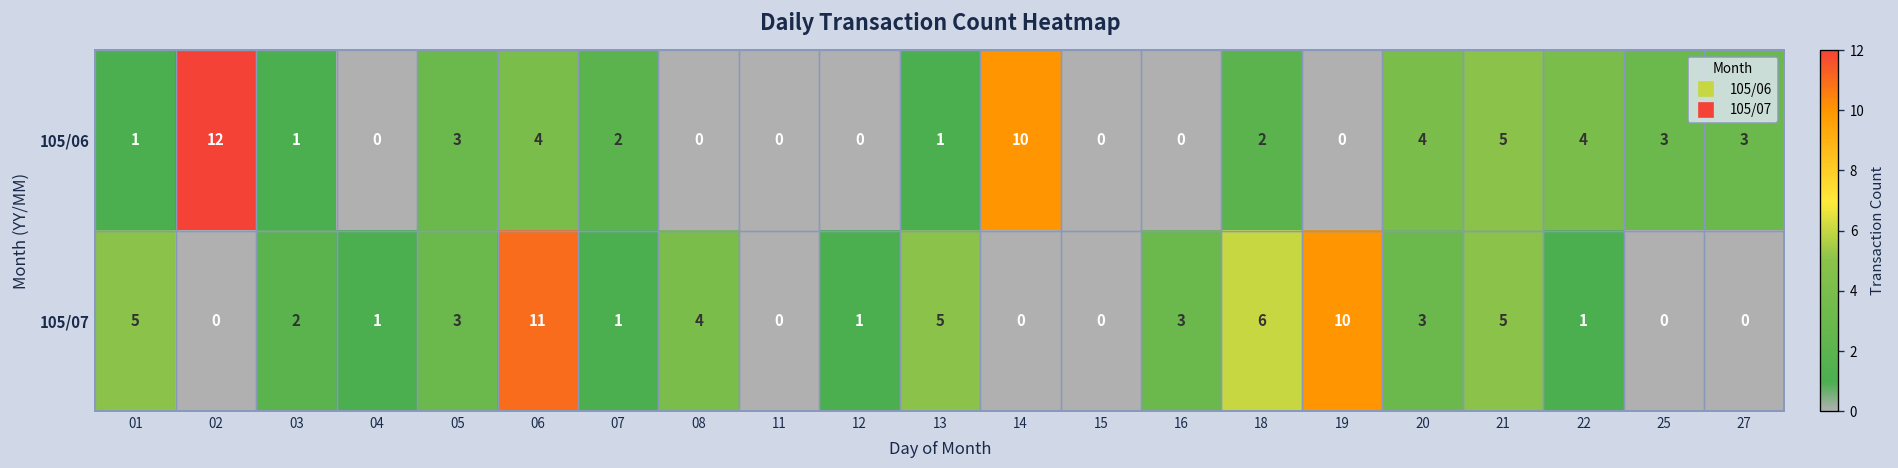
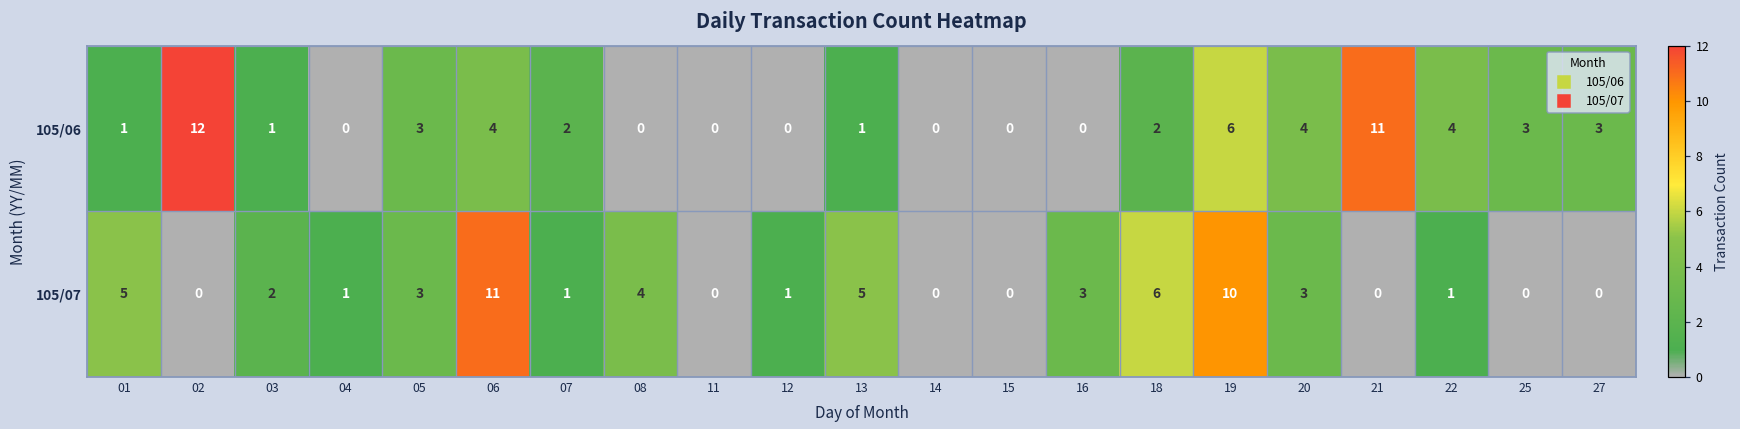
105/06, 14: 10 -> 0
105/06, 19: 0 -> 6
105/06, 21: 5 -> 11
105/07, 21: 5 -> 0
